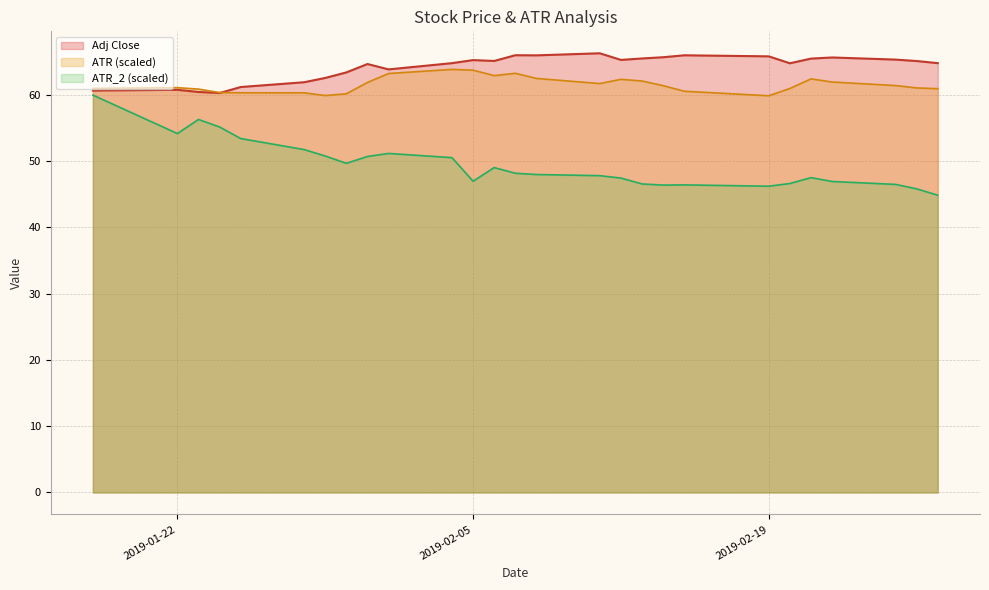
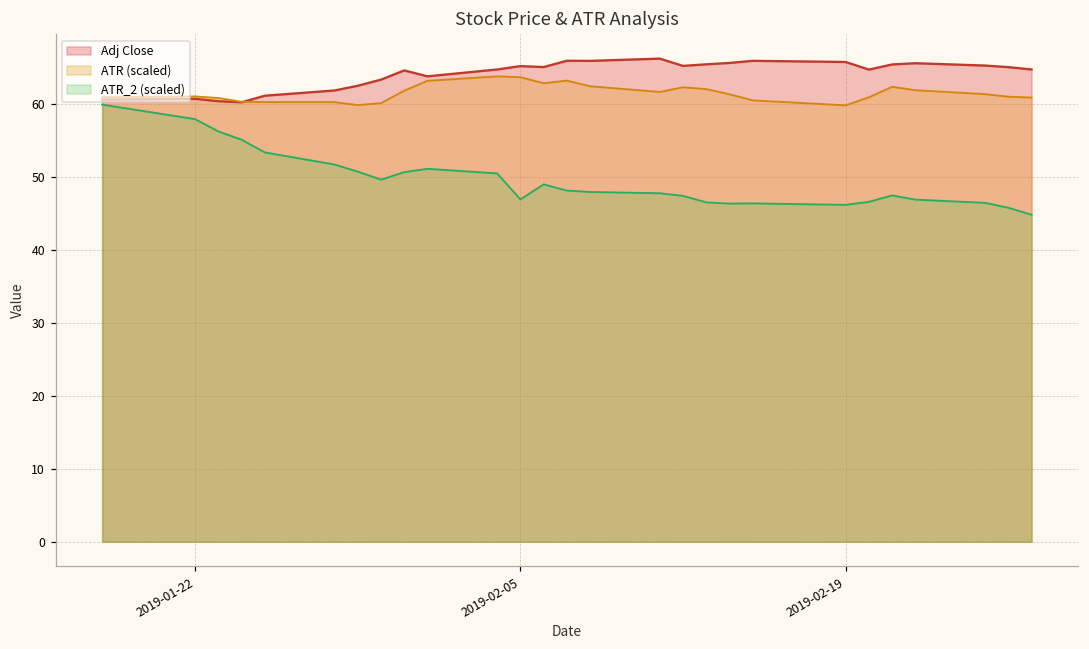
ATR_2 (scaled), 2019-01-22: 54 -> 58
